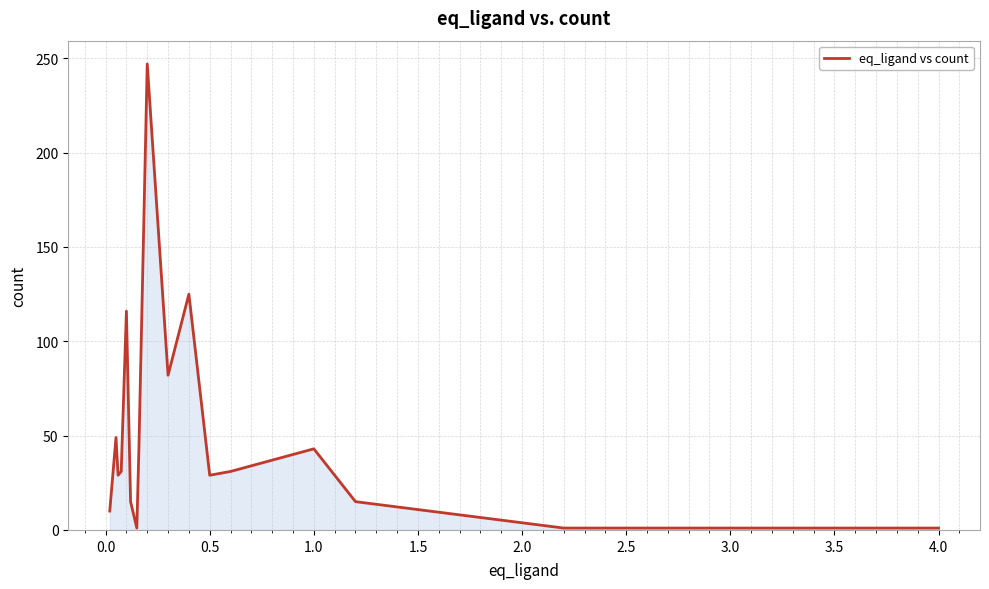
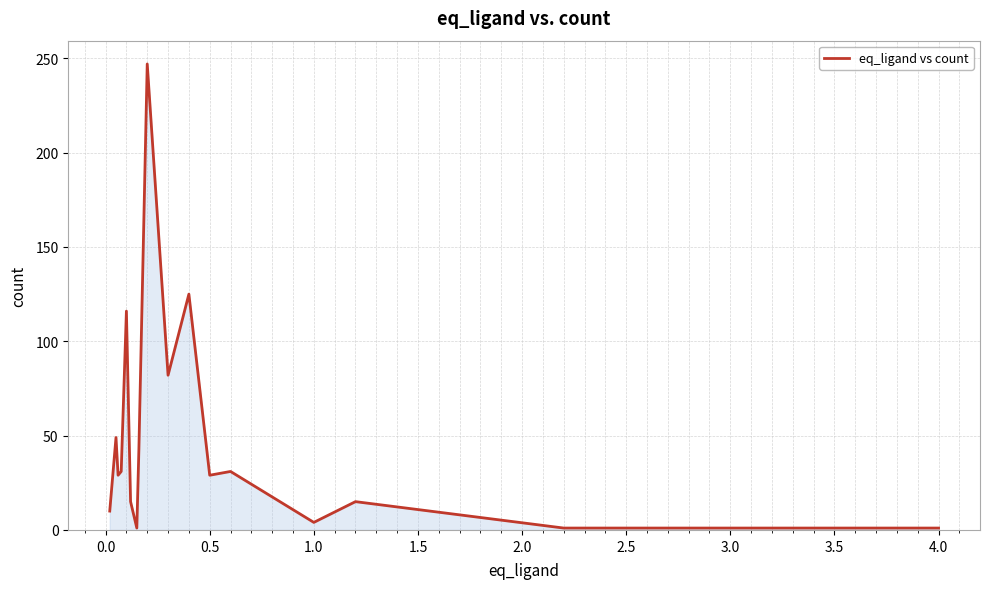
1.0: 43 -> 4
